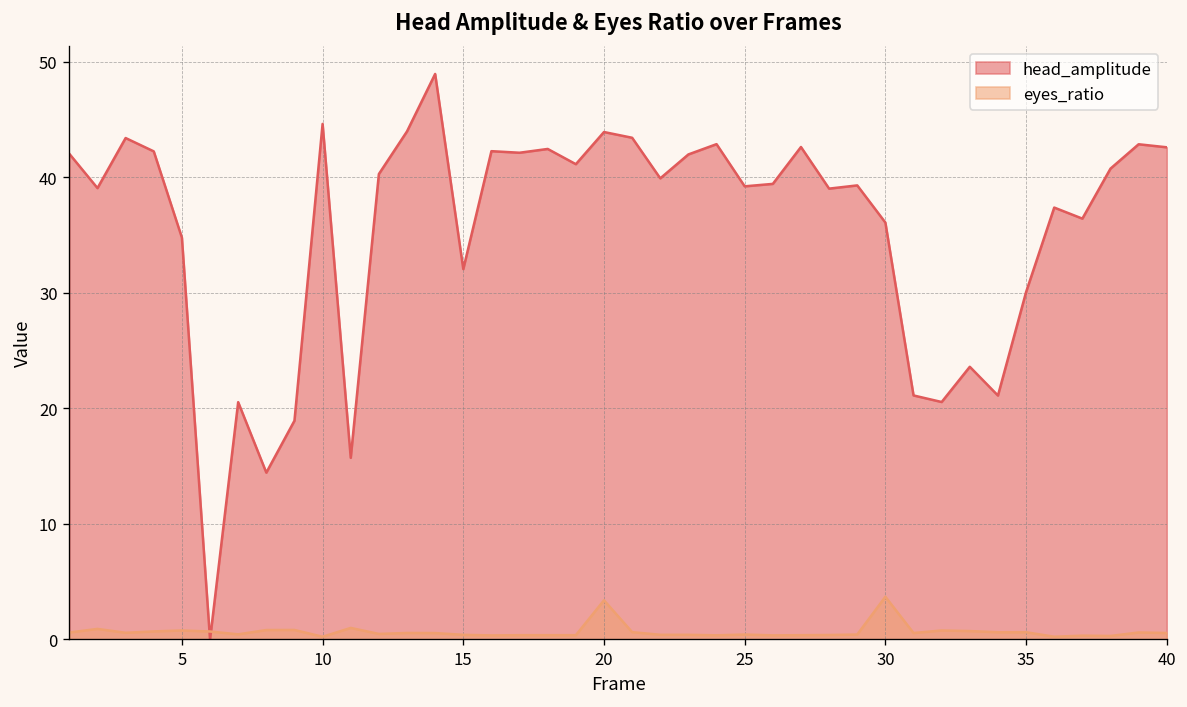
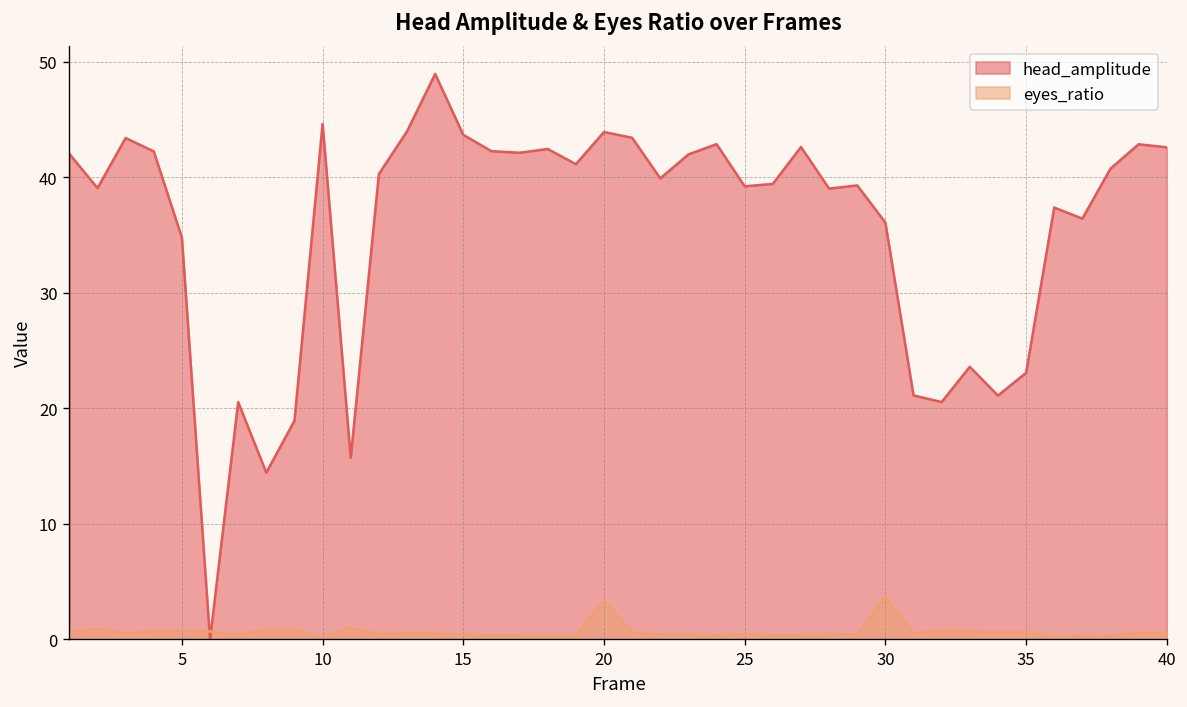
head_amplitude, 15: 32 -> 44
head_amplitude, 35: 30 -> 23
